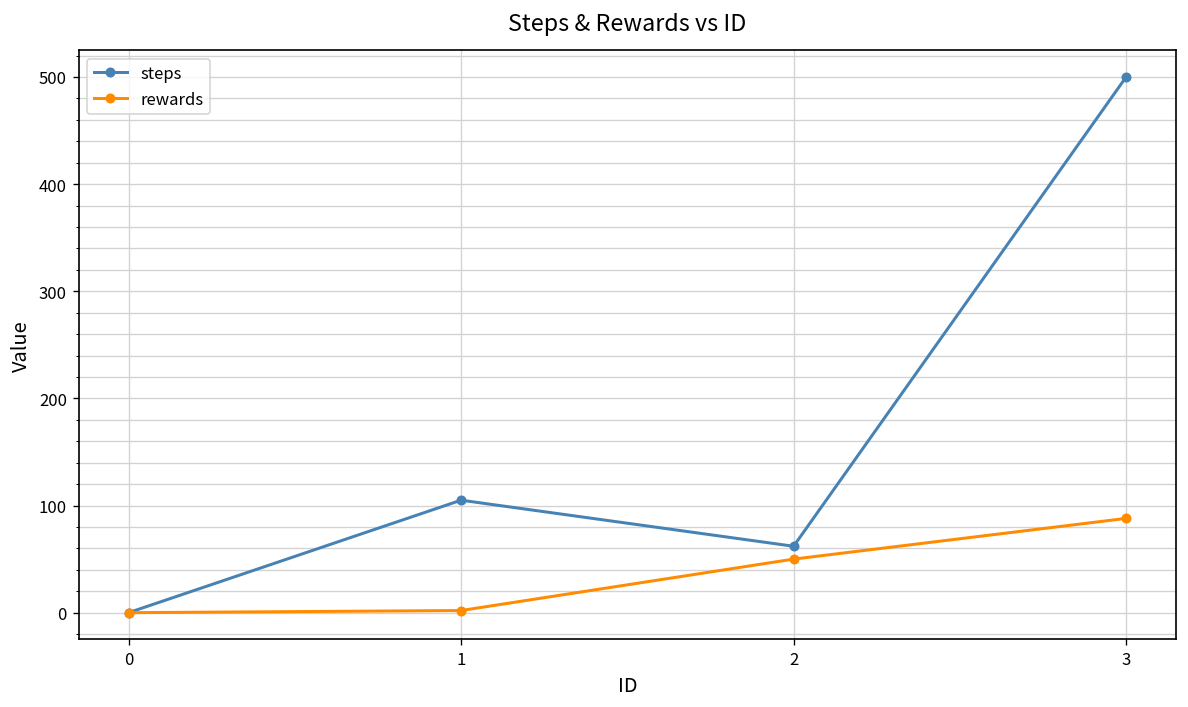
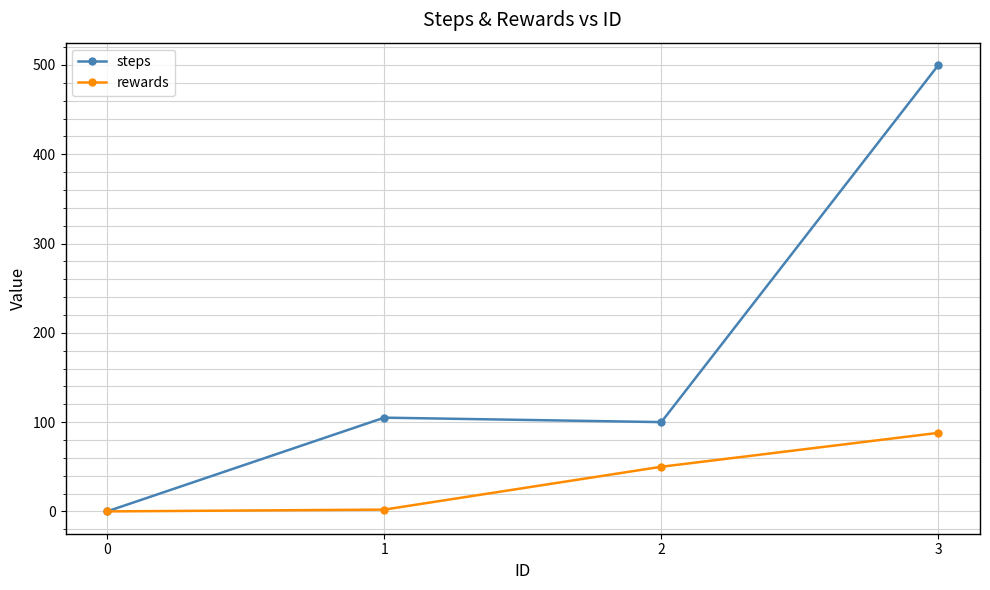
steps, 2: 60 -> 100
